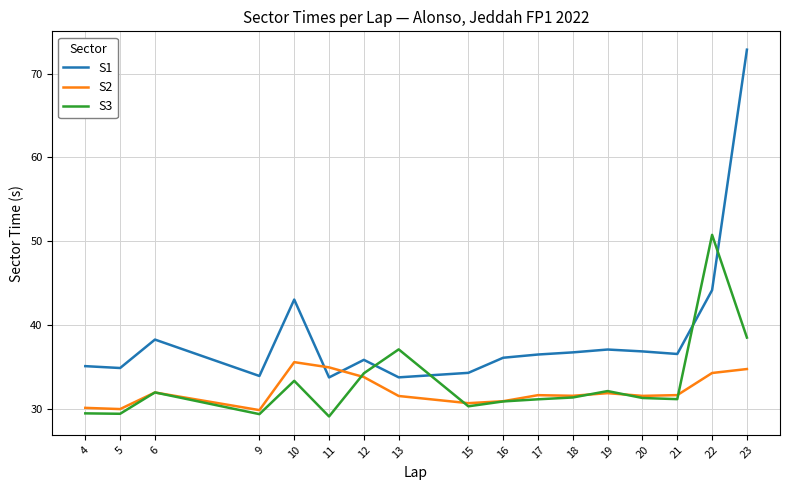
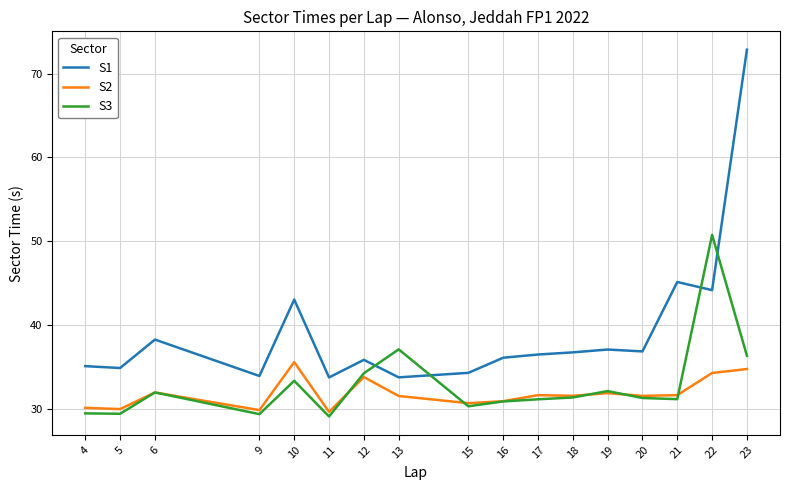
S2, 11: 35 -> 30
S1, 21: 37 -> 45
S3, 23: 38 -> 36
